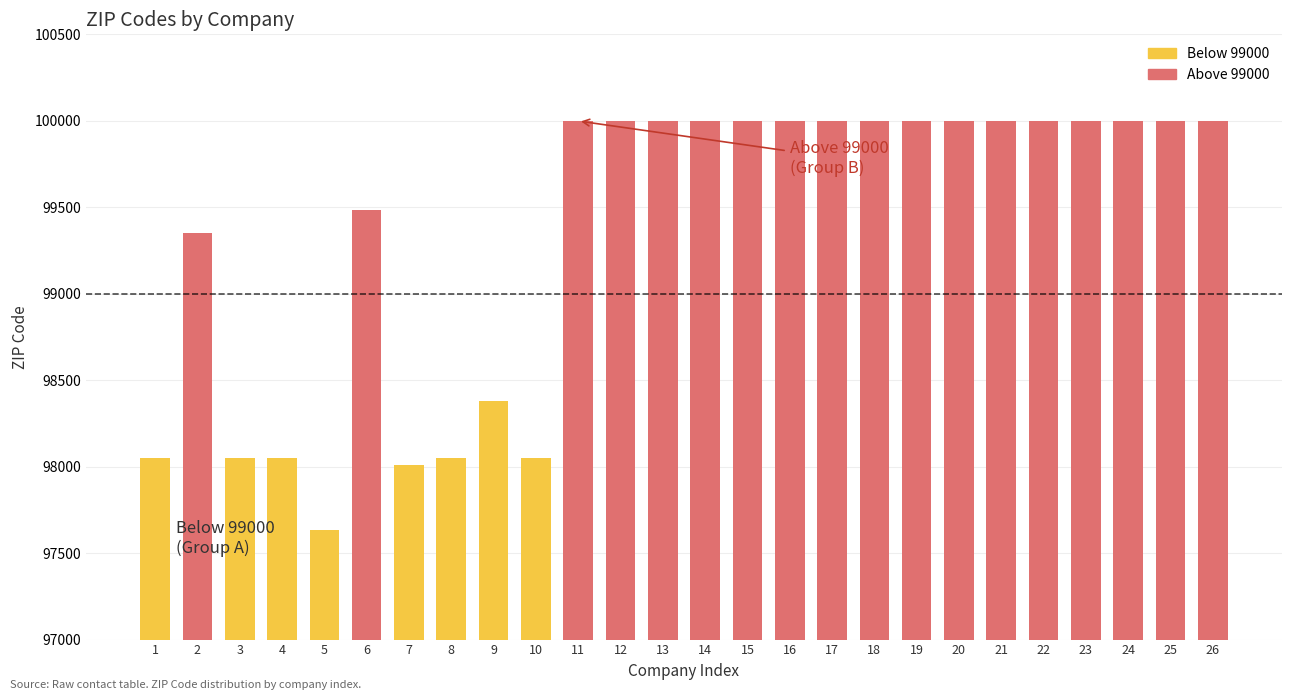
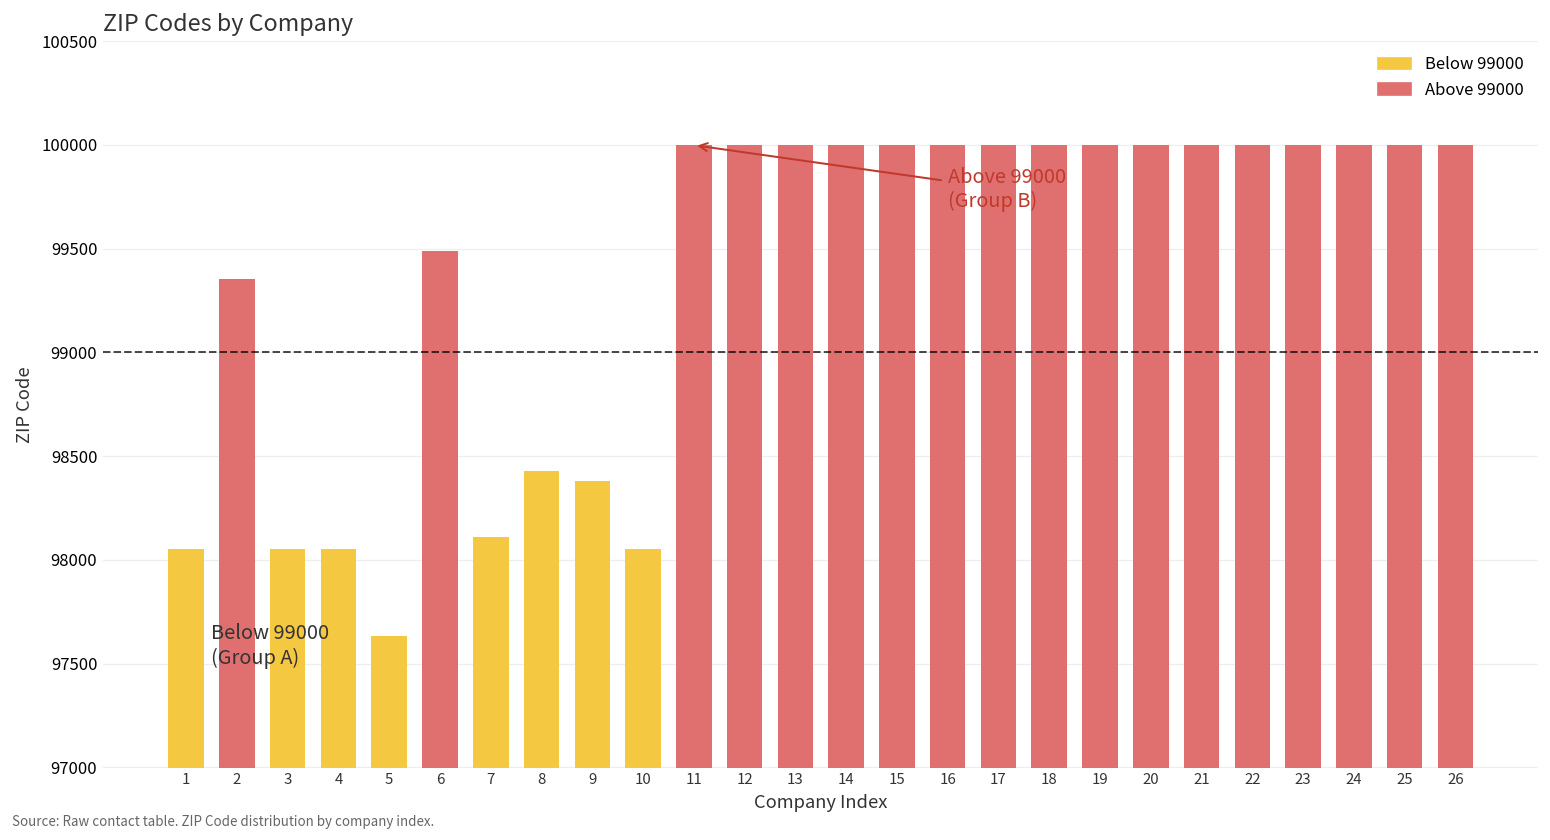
7: 98010 -> 98110
8: 98050 -> 98430
